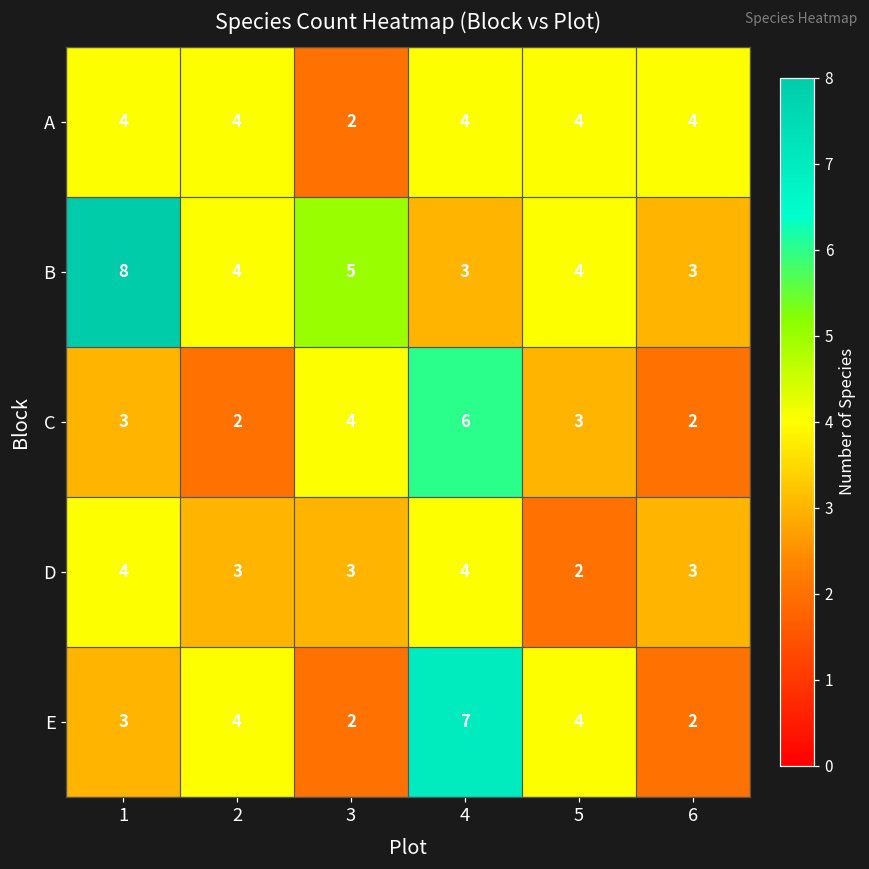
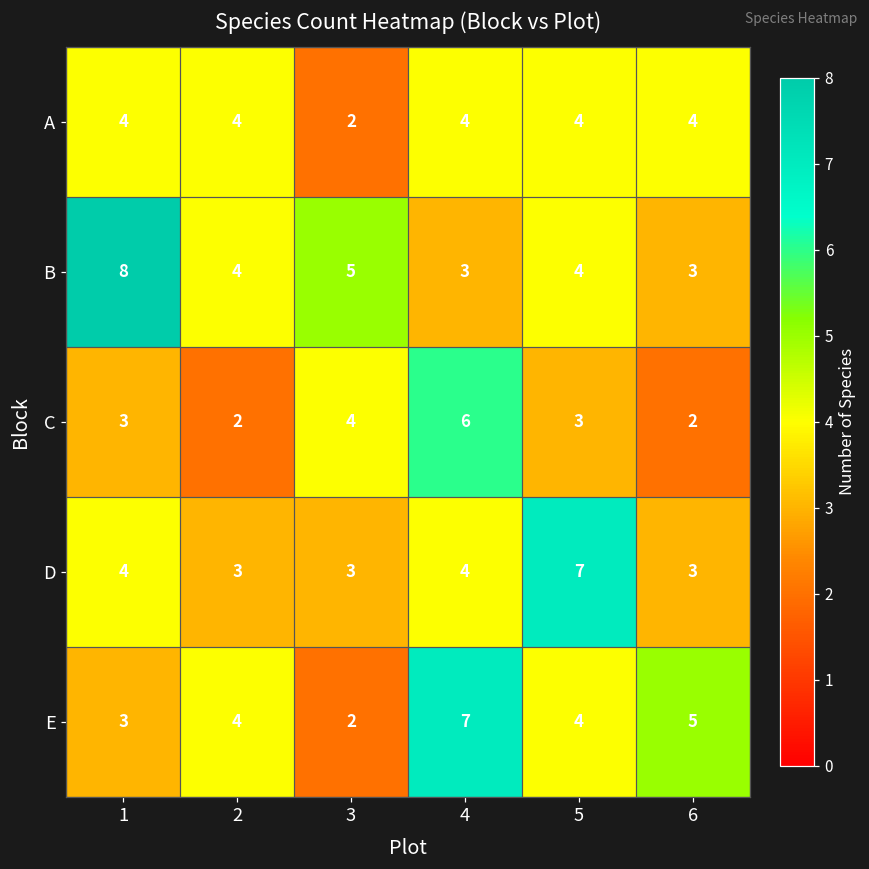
D, 5: 2 -> 7
E, 6: 2 -> 5
